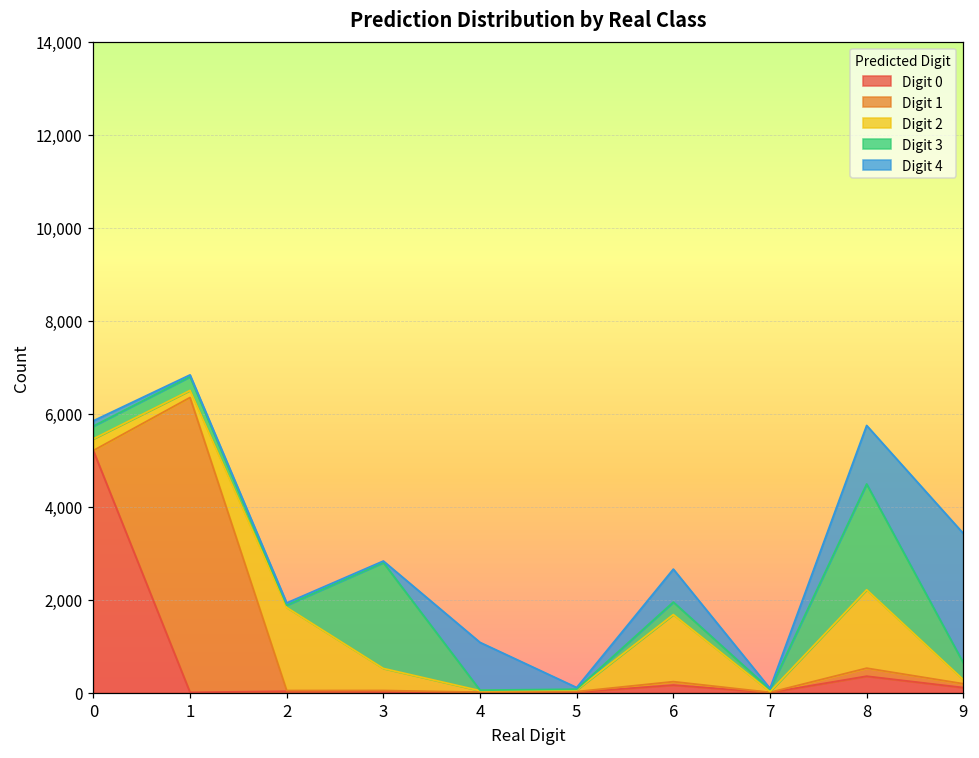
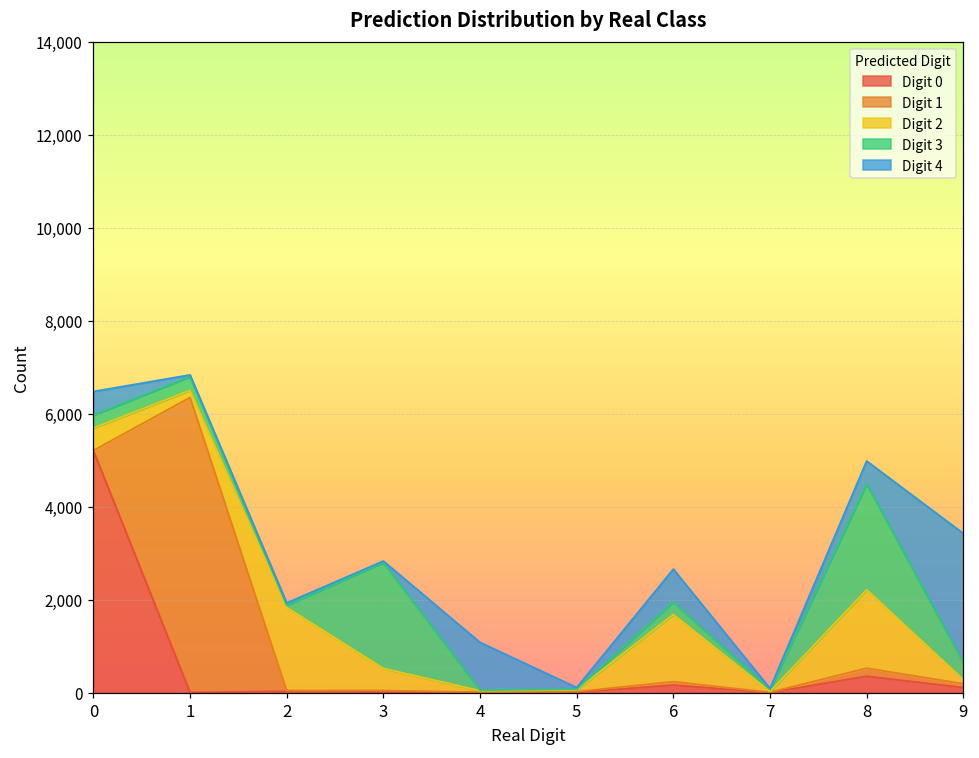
Digit 2, 0: 300 -> 500
Digit 4, 0: 100 -> 500
Digit 4, 8: 1,300 -> 500
